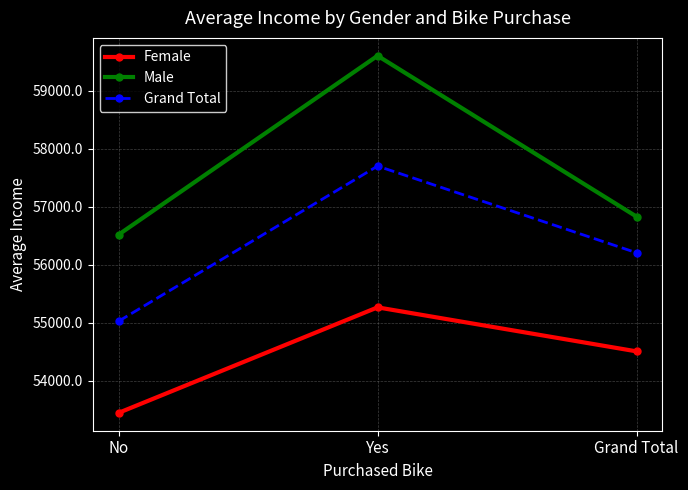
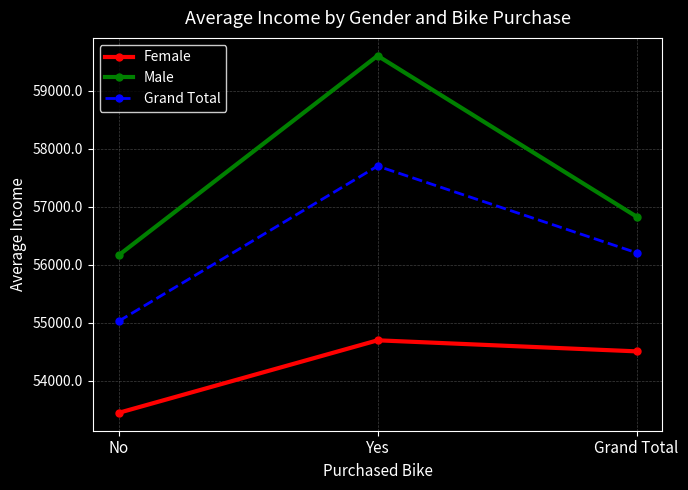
Male, No: 56500 -> 56200
Female, Yes: 55300 -> 54700
